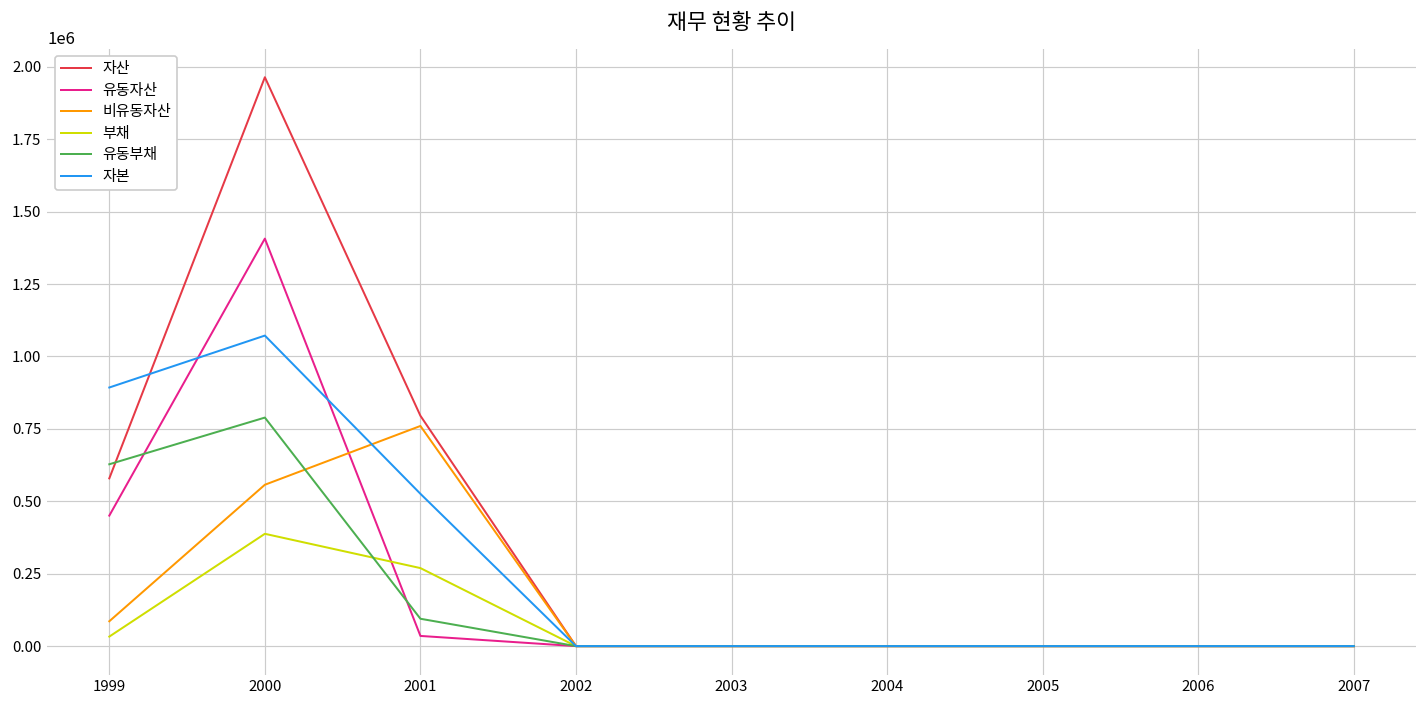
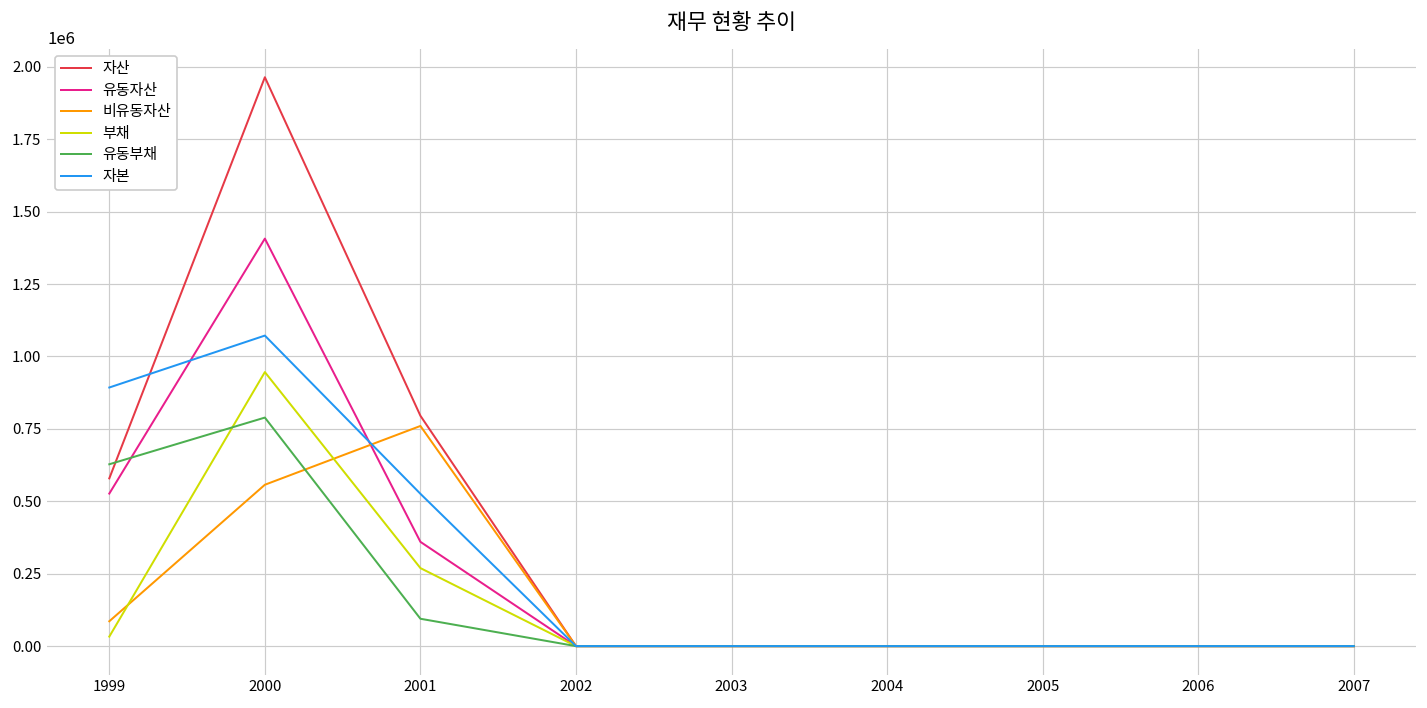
유동자산, 1999: 450000 -> 530000
부채, 2000: 390000 -> 950000
유동자산, 2001: 40000 -> 360000
